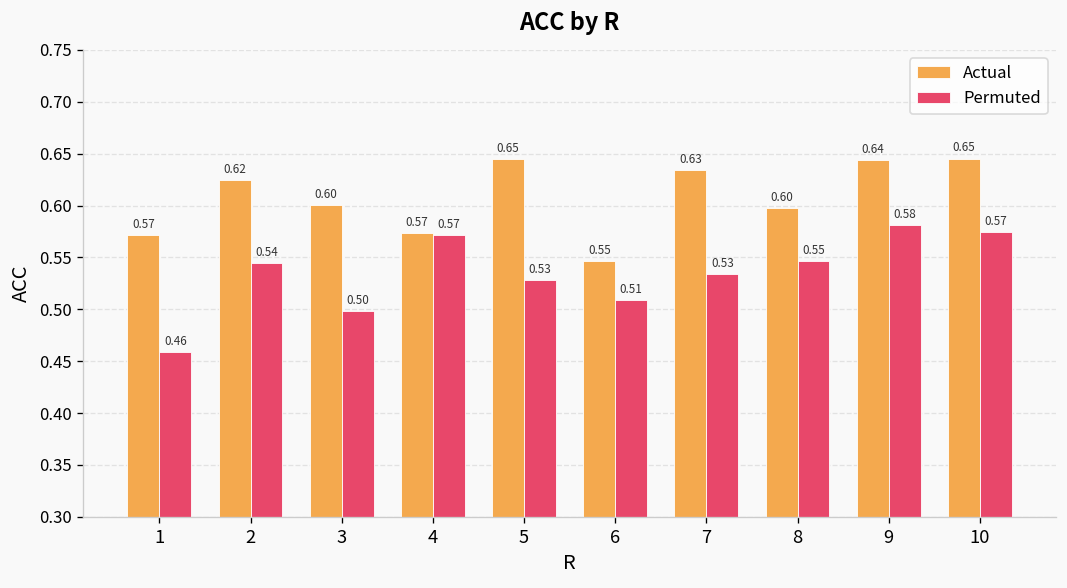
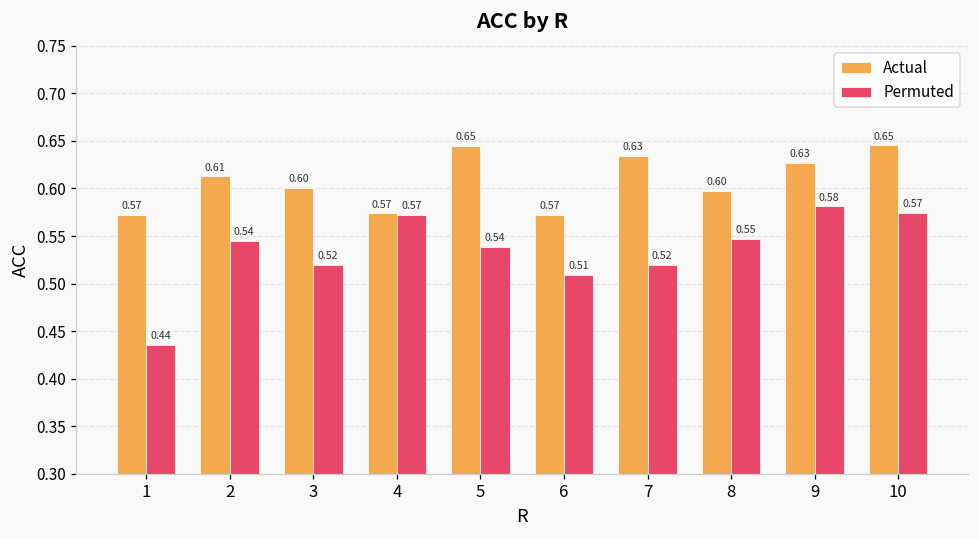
Permuted, 1: 0.46 -> 0.44
Actual, 2: 0.62 -> 0.61
Permuted, 3: 0.50 -> 0.52
Permuted, 5: 0.53 -> 0.54
Actual, 6: 0.55 -> 0.57
Permuted, 7: 0.53 -> 0.52
Actual, 9: 0.64 -> 0.63
